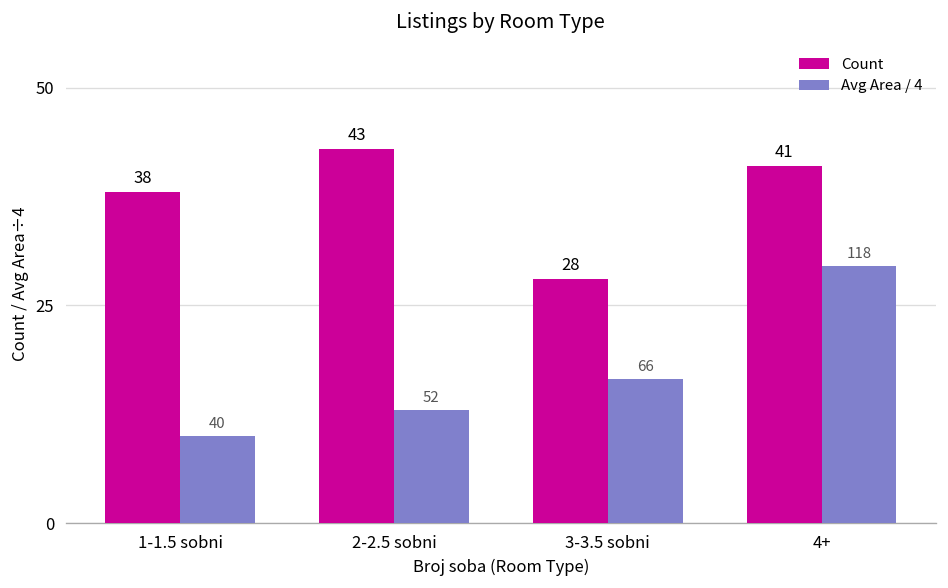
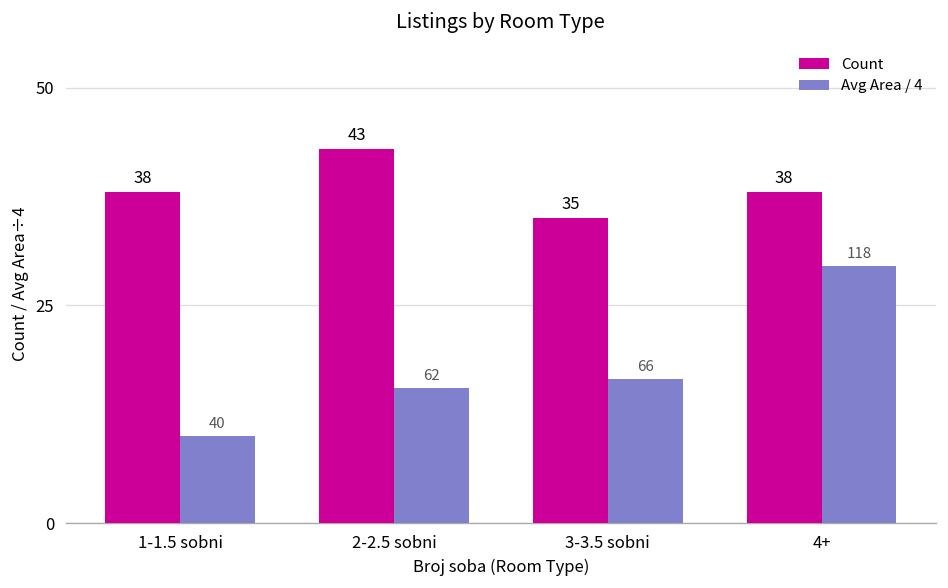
Avg Area / 4, 2-2.5 sobni: 52 -> 62
Count, 3-3.5 sobni: 28 -> 35
Count, 4+: 41 -> 38
